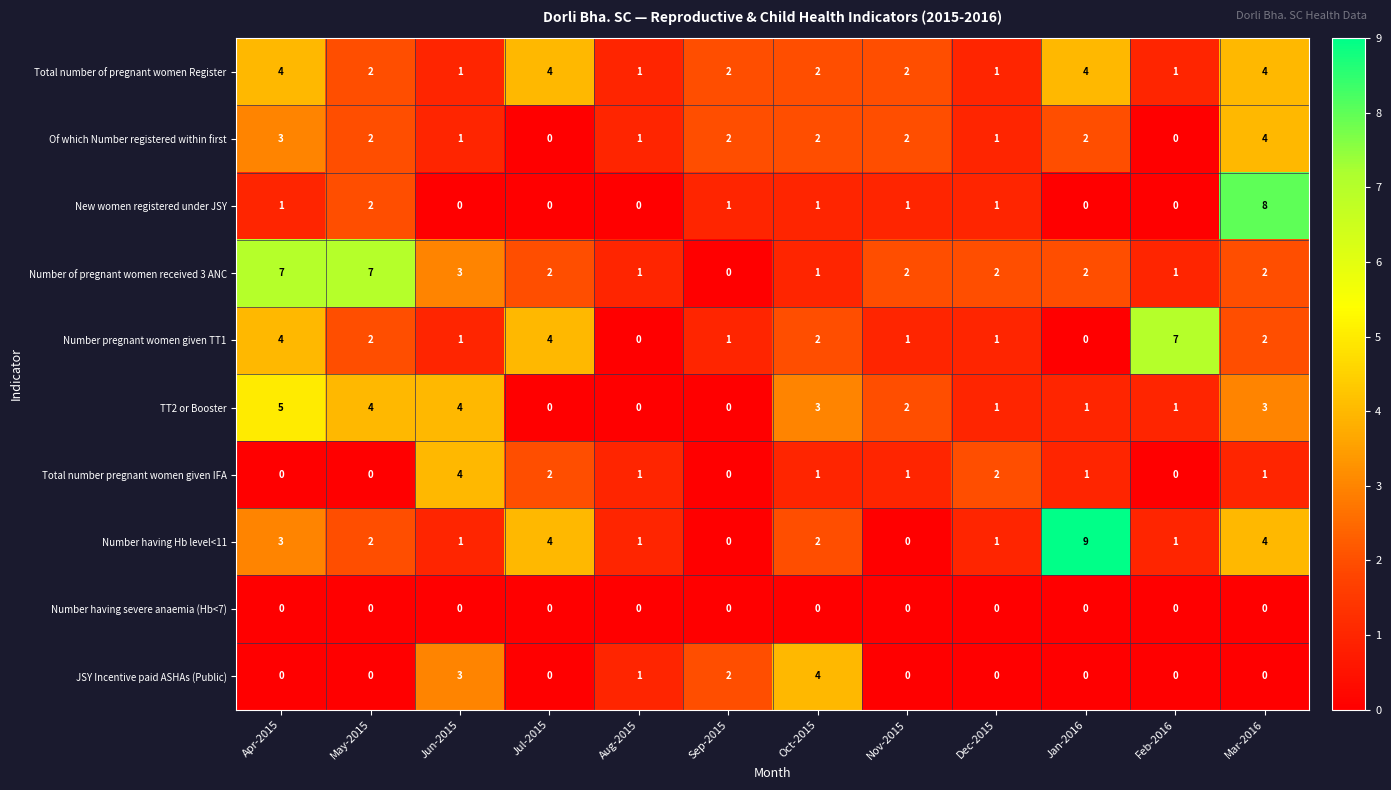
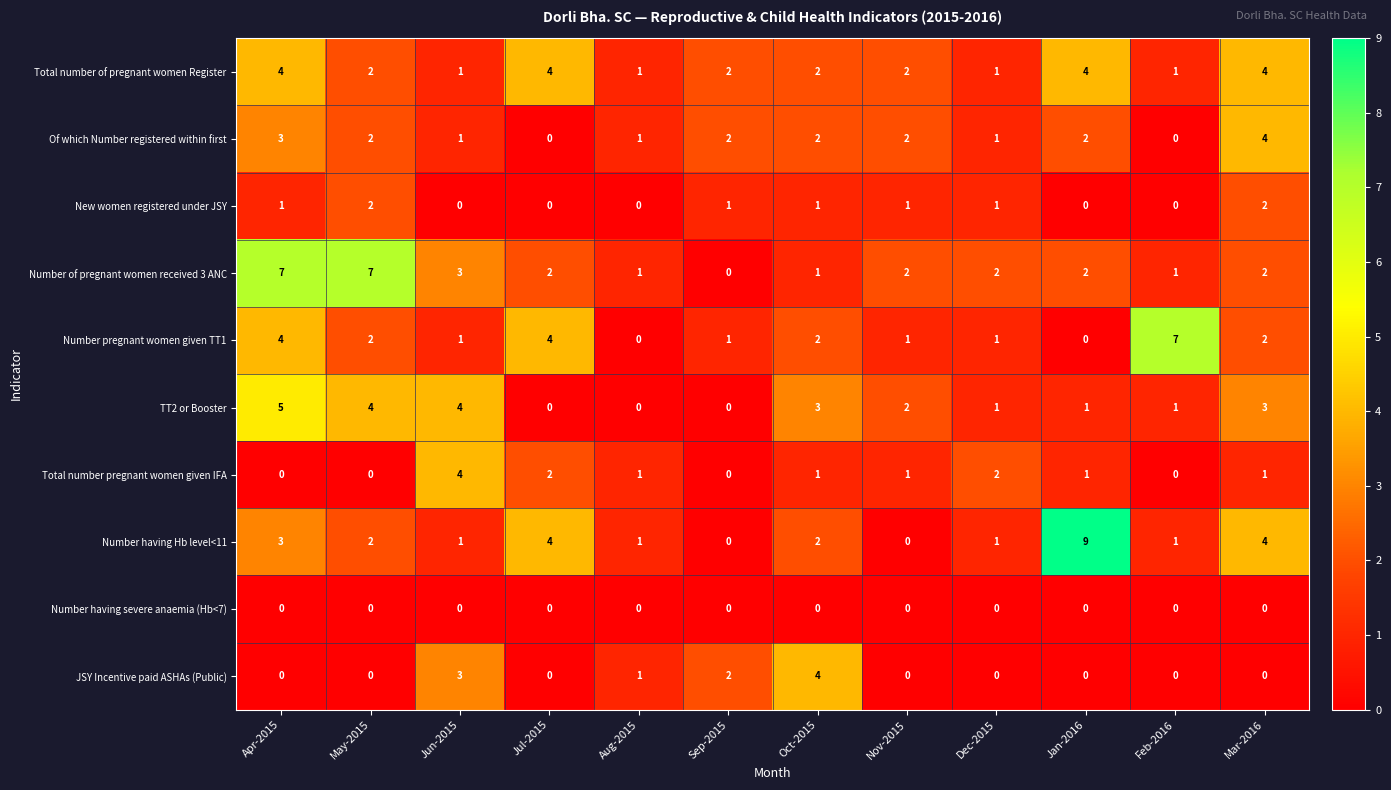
New women registered under JSY, Mar-2016: 8 -> 2
